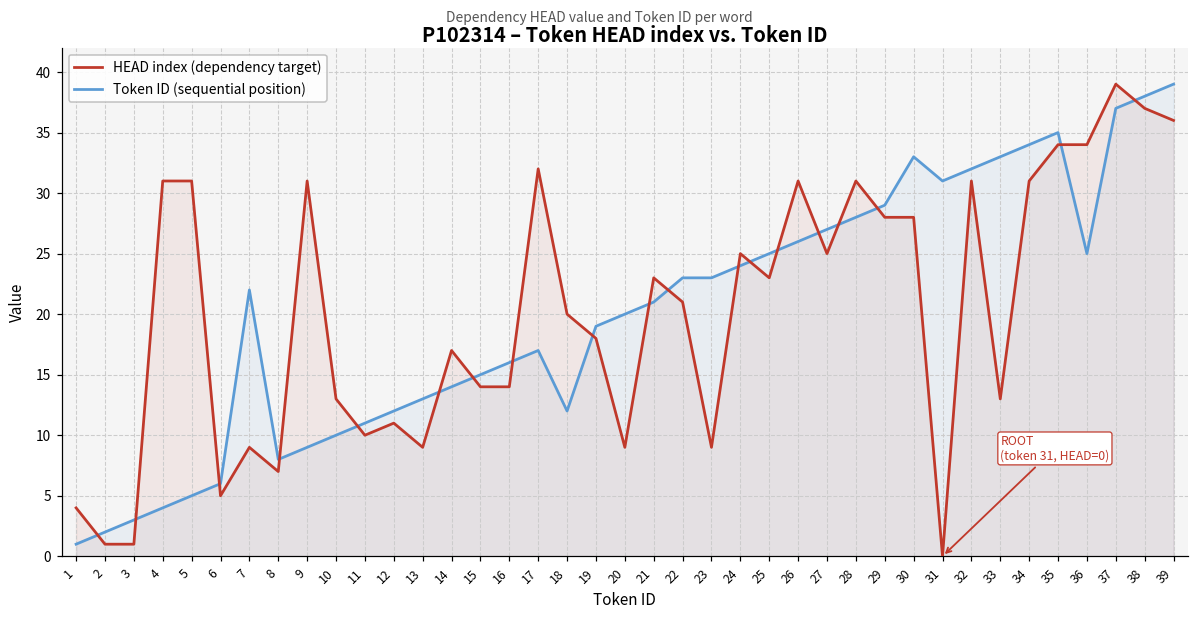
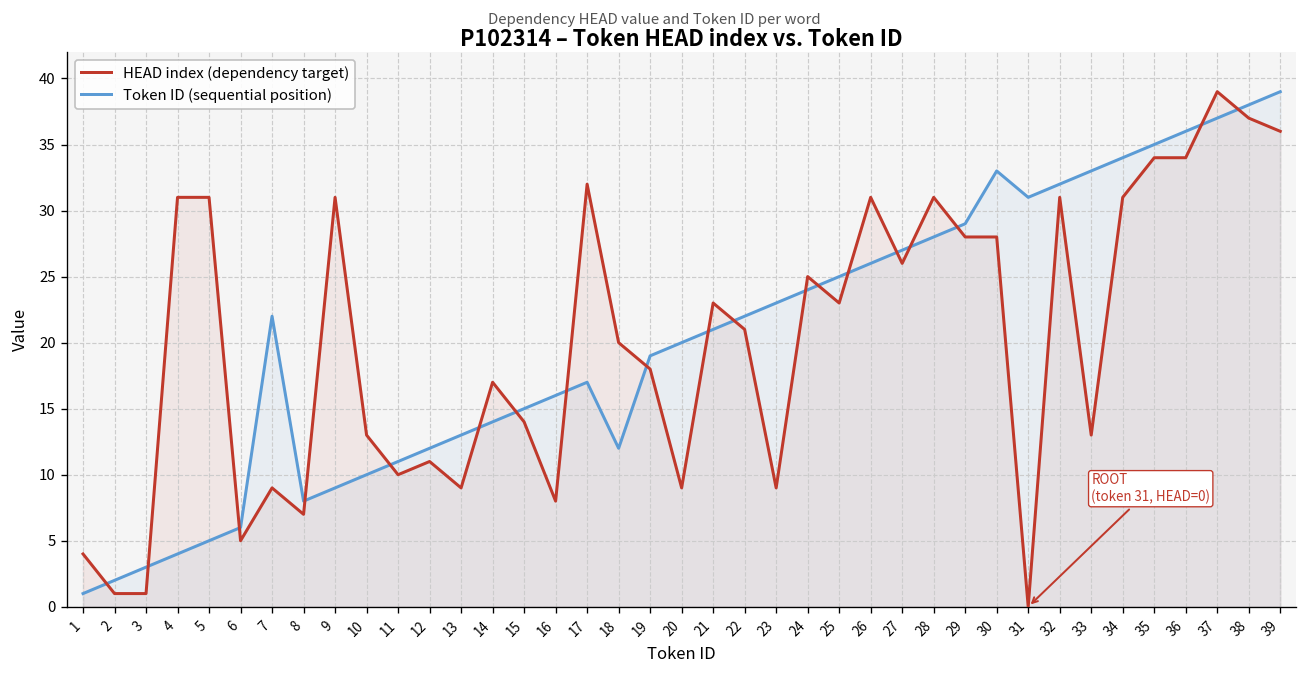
HEAD index (dependency target), 16: 14 -> 8
Token ID (sequential position), 22: 23 -> 22
HEAD index (dependency target), 27: 25 -> 26
Token ID (sequential position), 36: 25 -> 36
